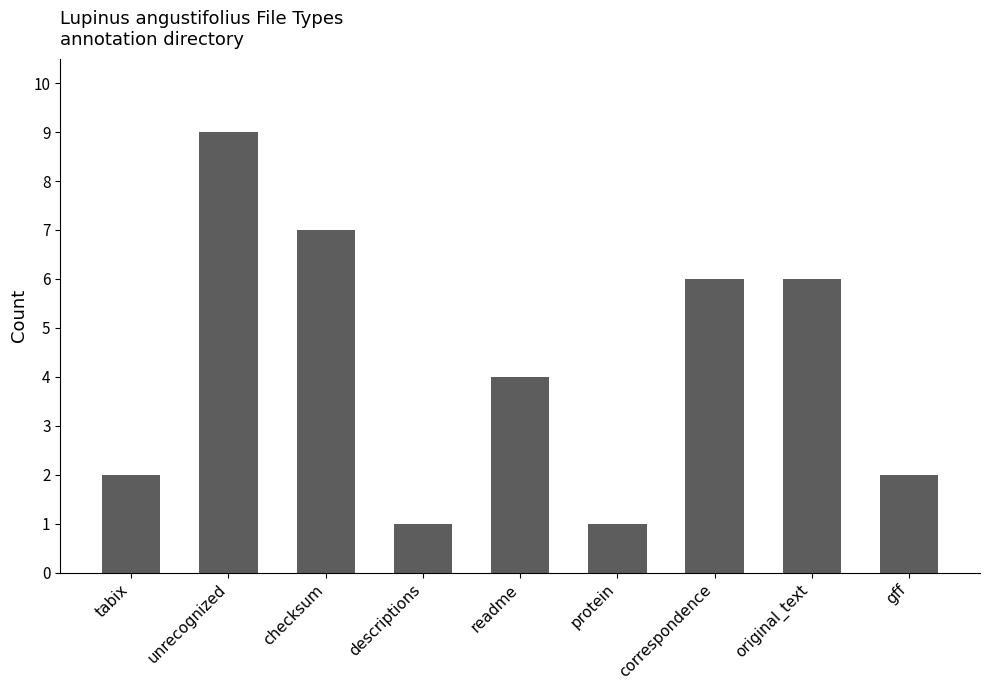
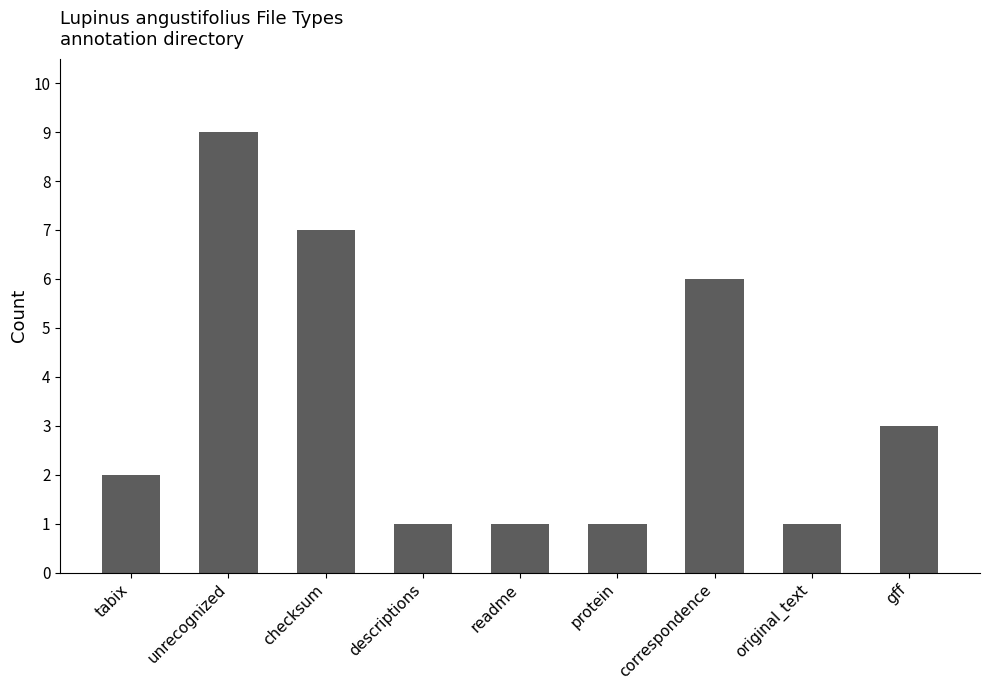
readme: 4 -> 1
original_text: 6 -> 1
gff: 2 -> 3
